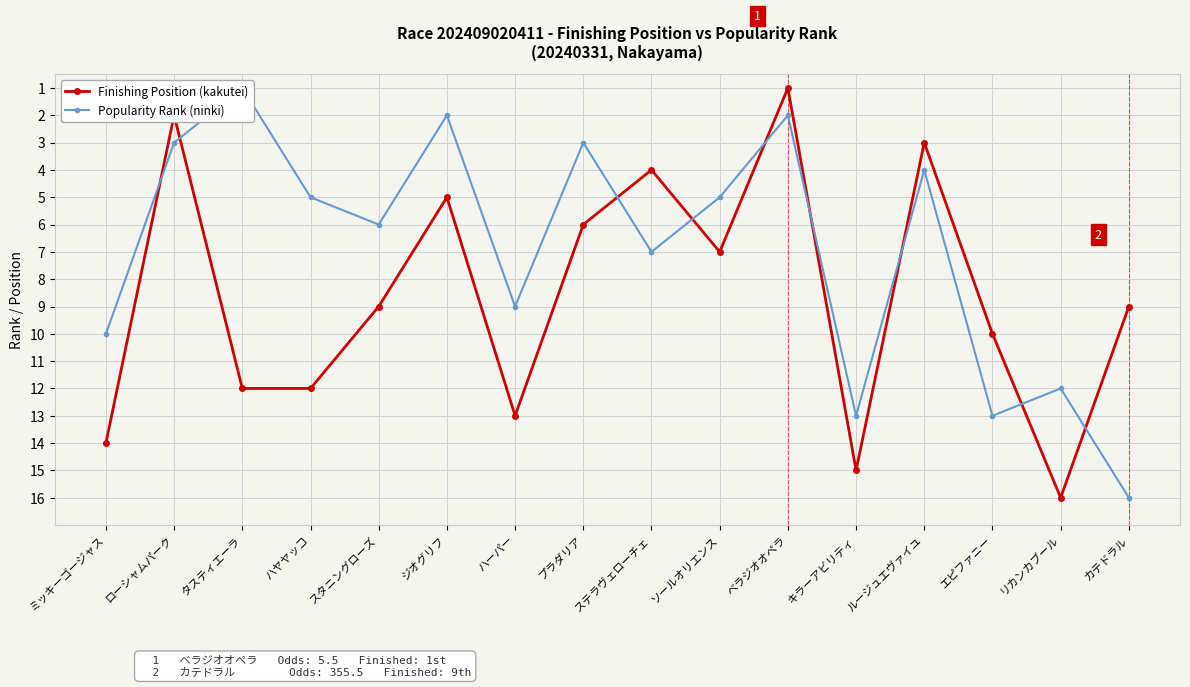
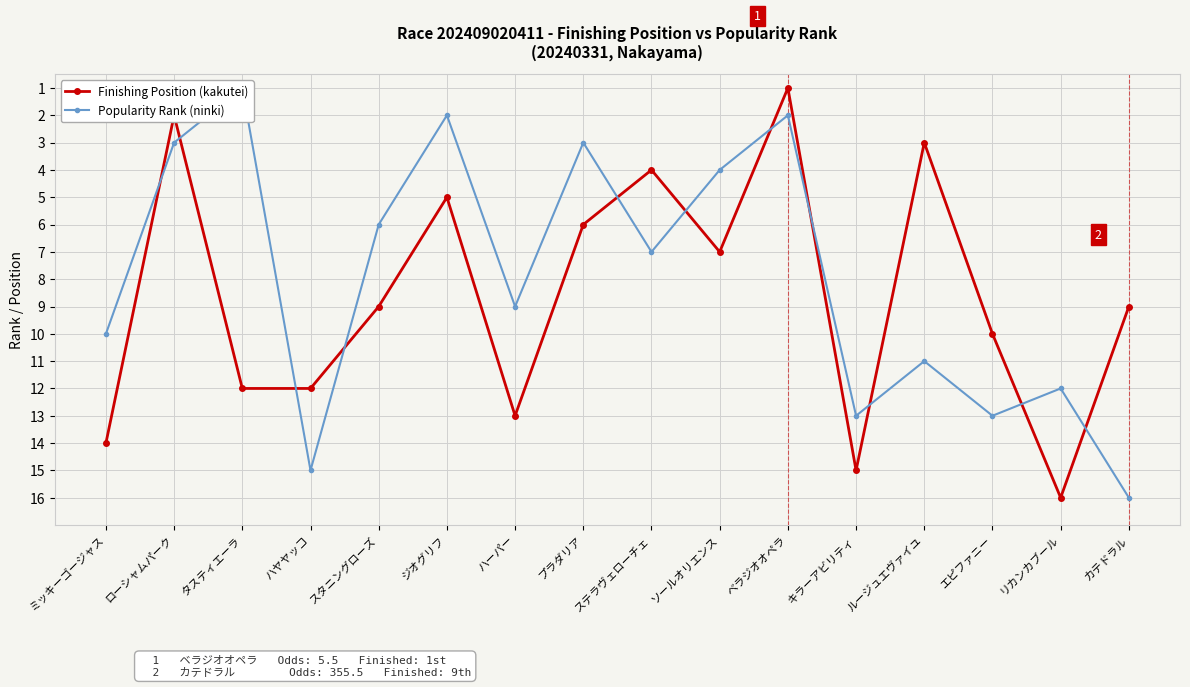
Popularity Rank (ninki), ハヤヤッコ: 5 -> 15
Popularity Rank (ninki), ソールオリエンス: 5 -> 4
Popularity Rank (ninki), ルージュエヴァイユ: 4 -> 11
